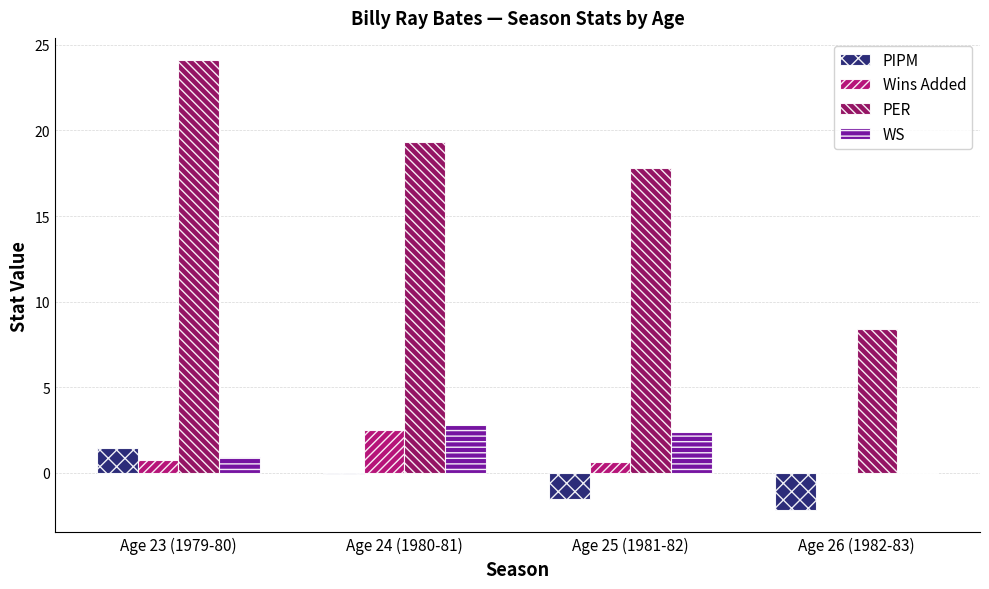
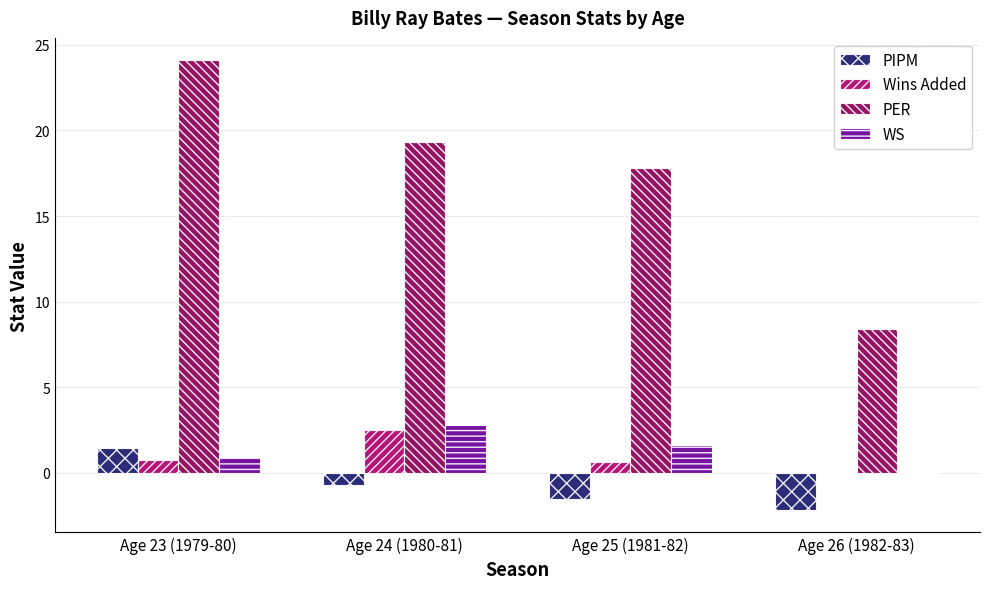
PIPM, Age 24 (1980-81): -0.1 -> -0.8
WS, Age 25 (1981-82): 2.4 -> 1.6
